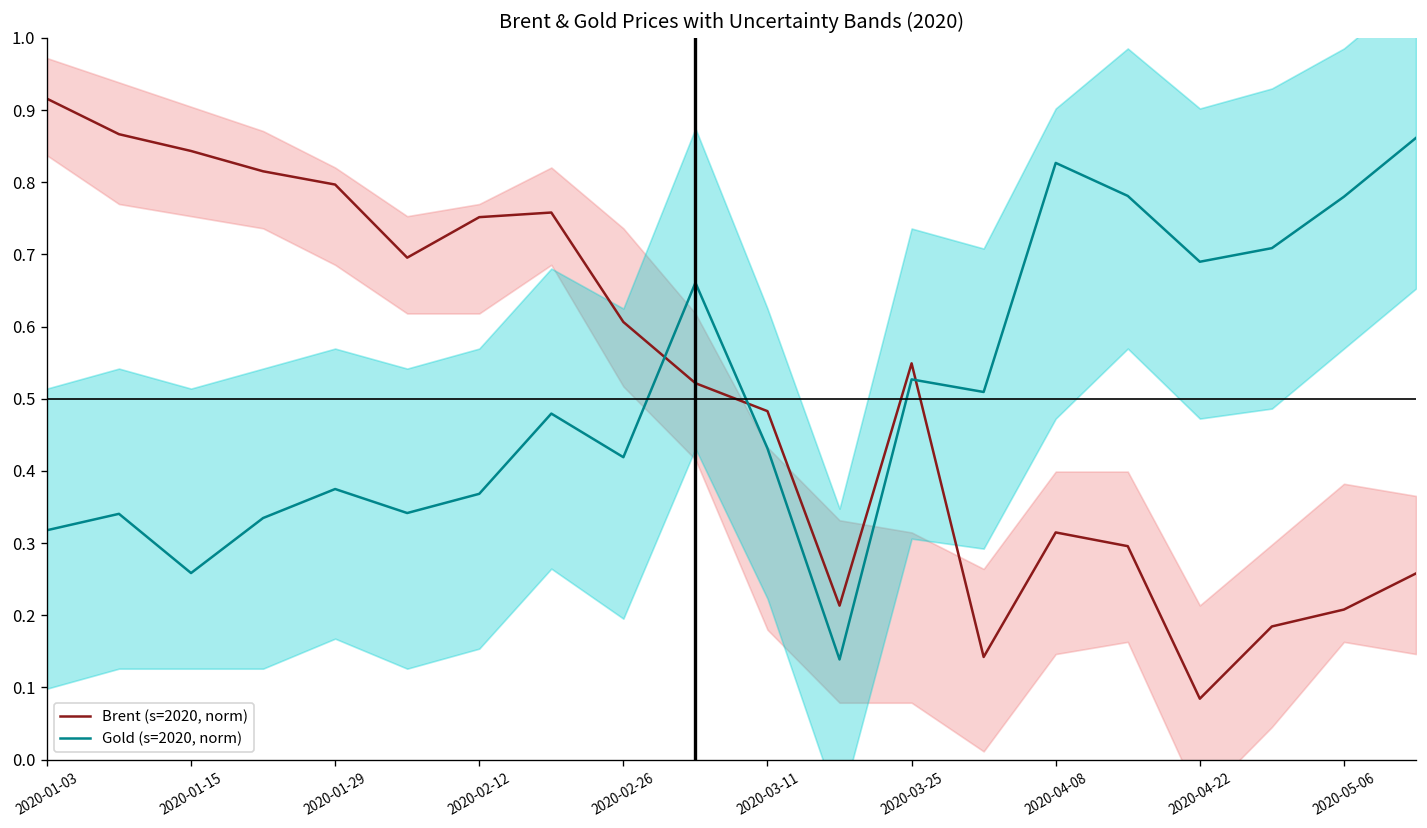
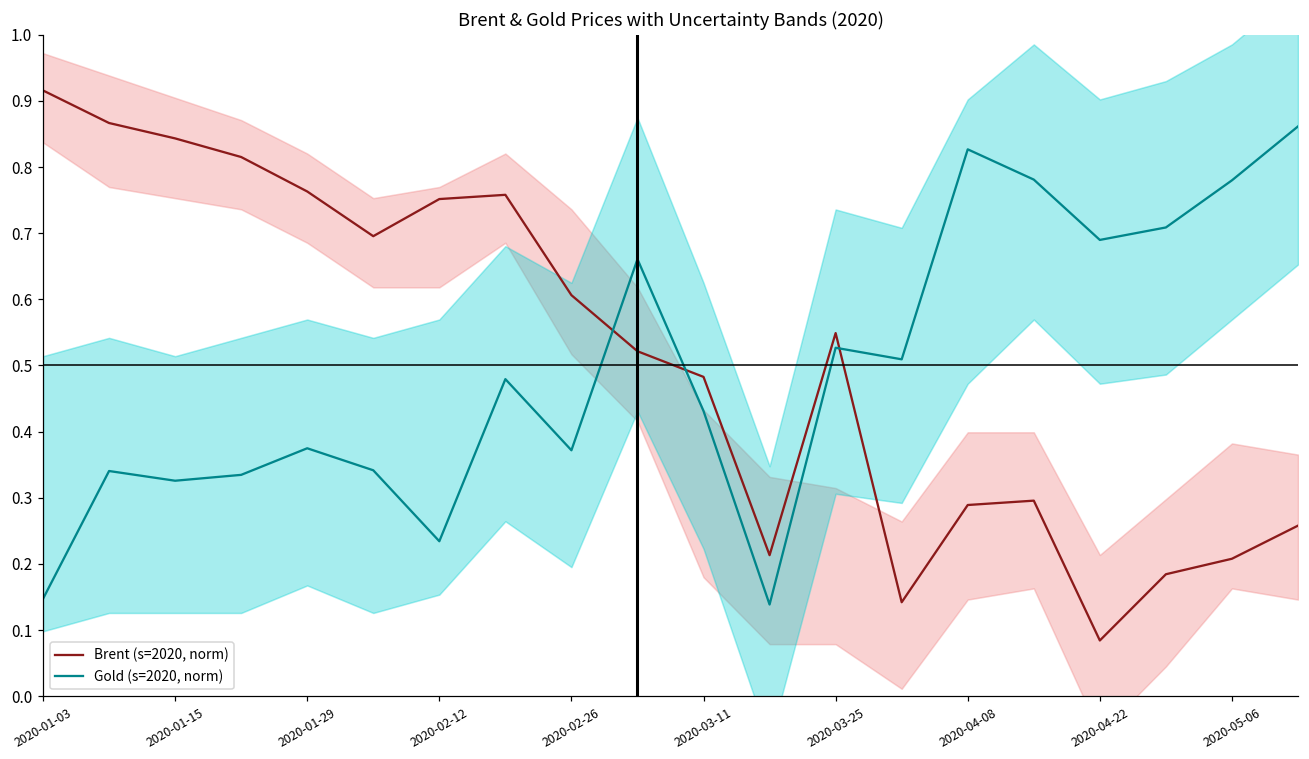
Gold (s=2020, norm), 2020-01-03: 0.32 -> 0.15
Gold (s=2020, norm), 2020-01-15: 0.26 -> 0.33
Brent (s=2020, norm), 2020-01-29: 0.80 -> 0.76
Gold (s=2020, norm), 2020-02-12: 0.37 -> 0.23
Gold (s=2020, norm), 2020-02-26: 0.42 -> 0.37
Brent (s=2020, norm), 2020-04-08: 0.31 -> 0.29
